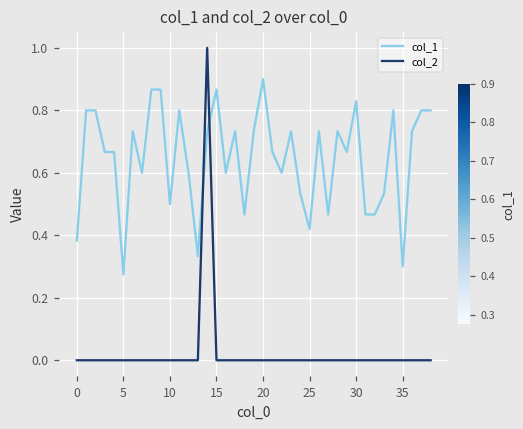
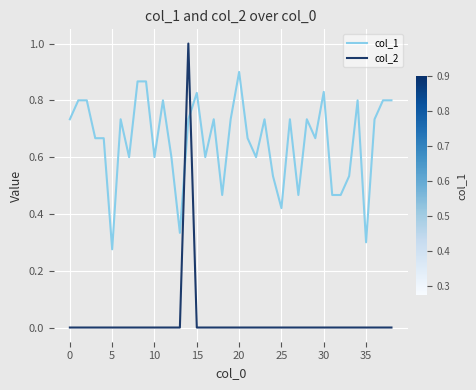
col_1, 0: 0.38 -> 0.73
col_1, 10: 0.5 -> 0.6
col_1, 15: 0.87 -> 0.83
